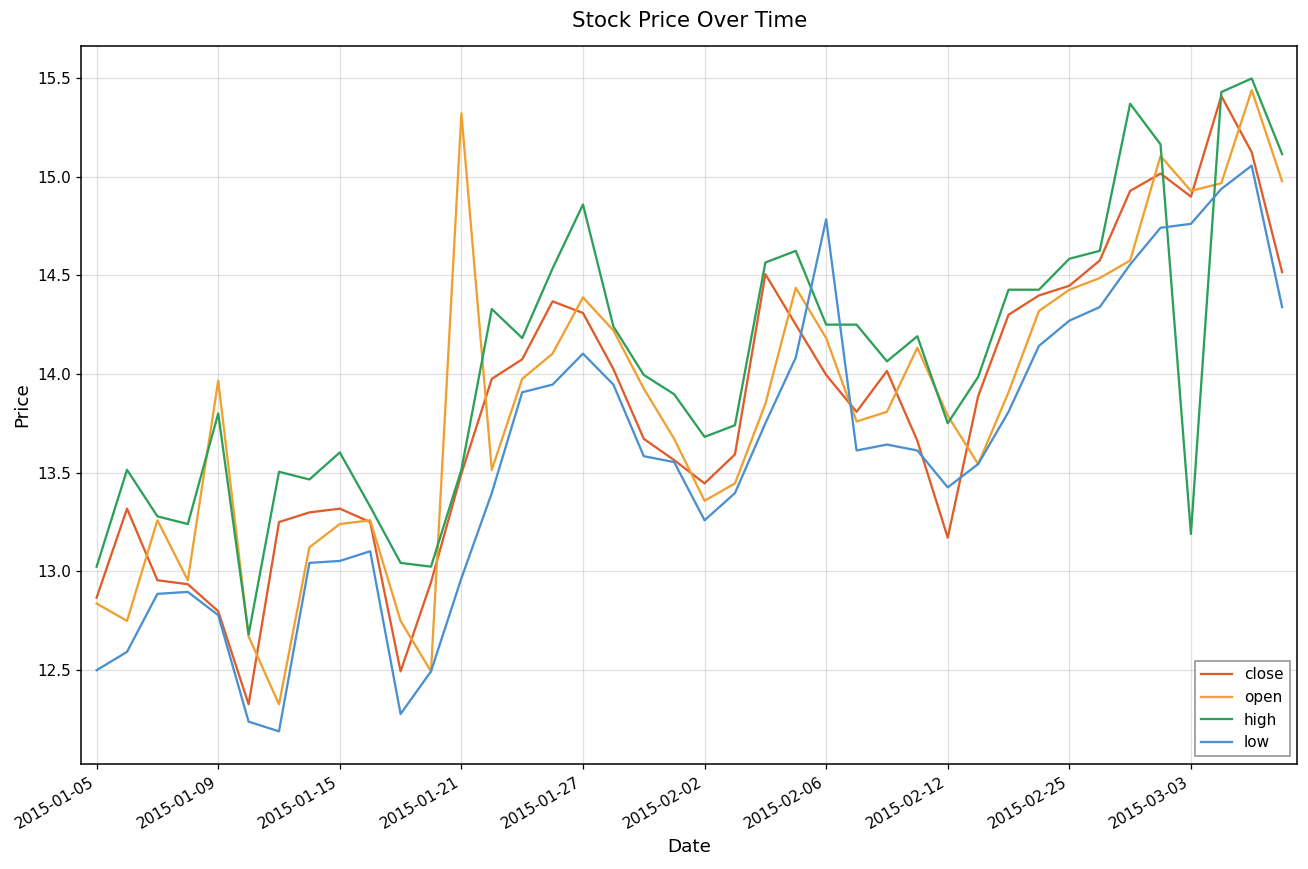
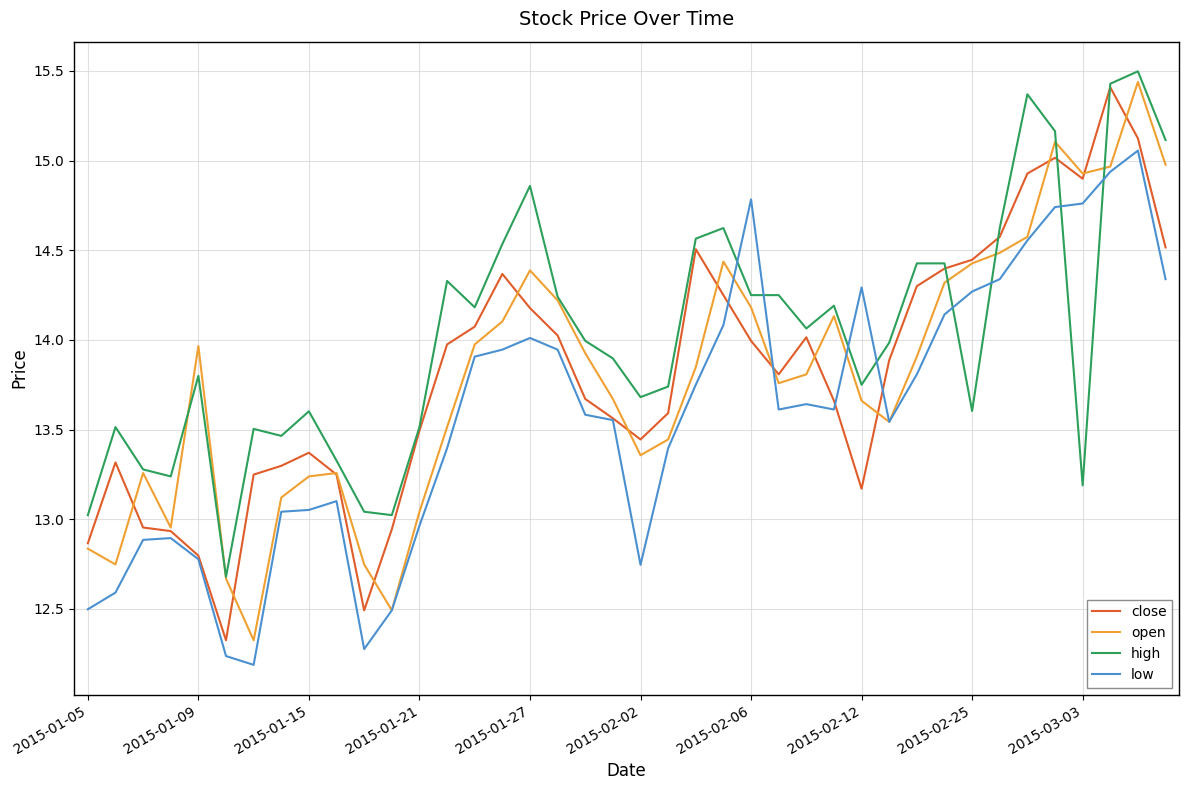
close, 2015-01-15: 13.32 -> 13.37
open, 2015-01-21: 15.32 -> 13.04
close, 2015-01-27: 14.31 -> 14.18
low, 2015-01-27: 14.10 -> 14.01
low, 2015-02-02: 13.26 -> 12.75
open, 2015-02-12: 13.79 -> 13.66
low, 2015-02-12: 13.43 -> 14.29
high, 2015-02-25: 14.58 -> 13.60
